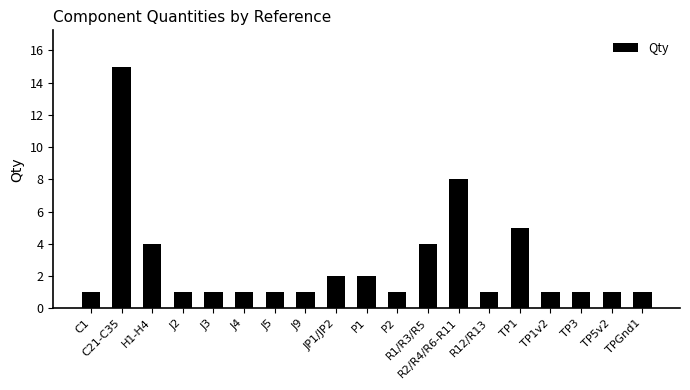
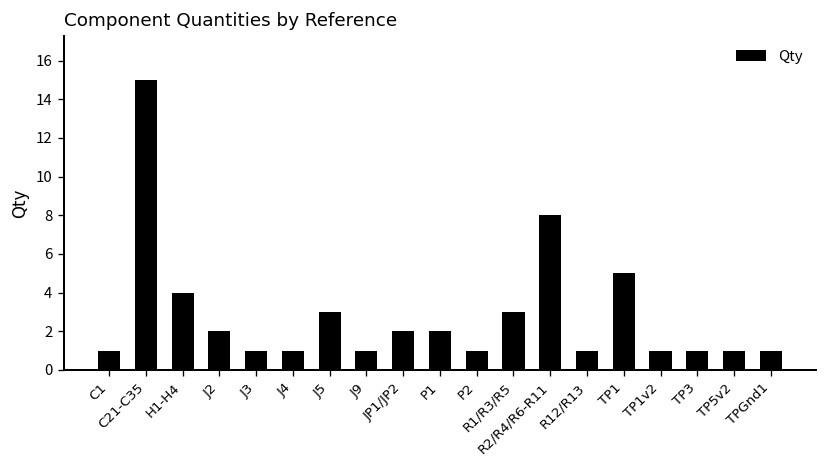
J2: 1 -> 2
J5: 1 -> 3
R1/R3/R5: 4 -> 3
